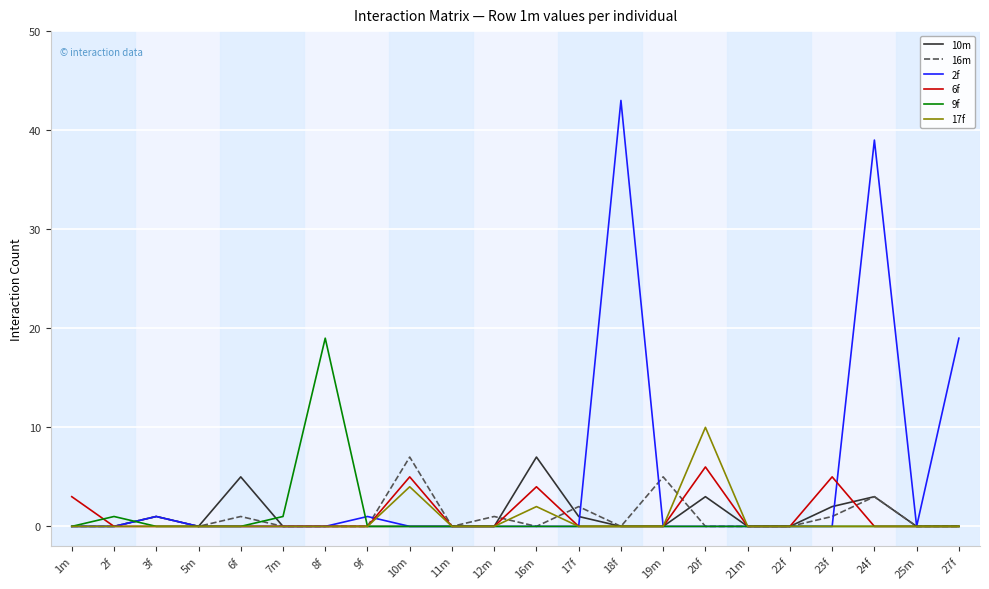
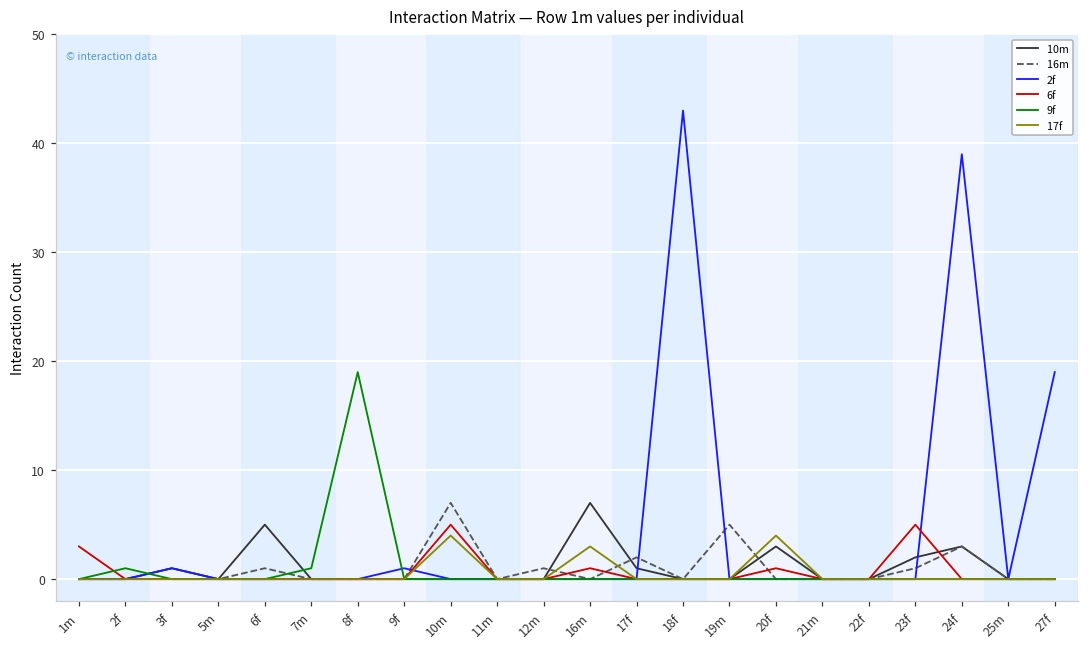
6f, 16m: 4 -> 1
17f, 16m: 2 -> 3
6f, 20f: 6 -> 1
17f, 20f: 10 -> 4
